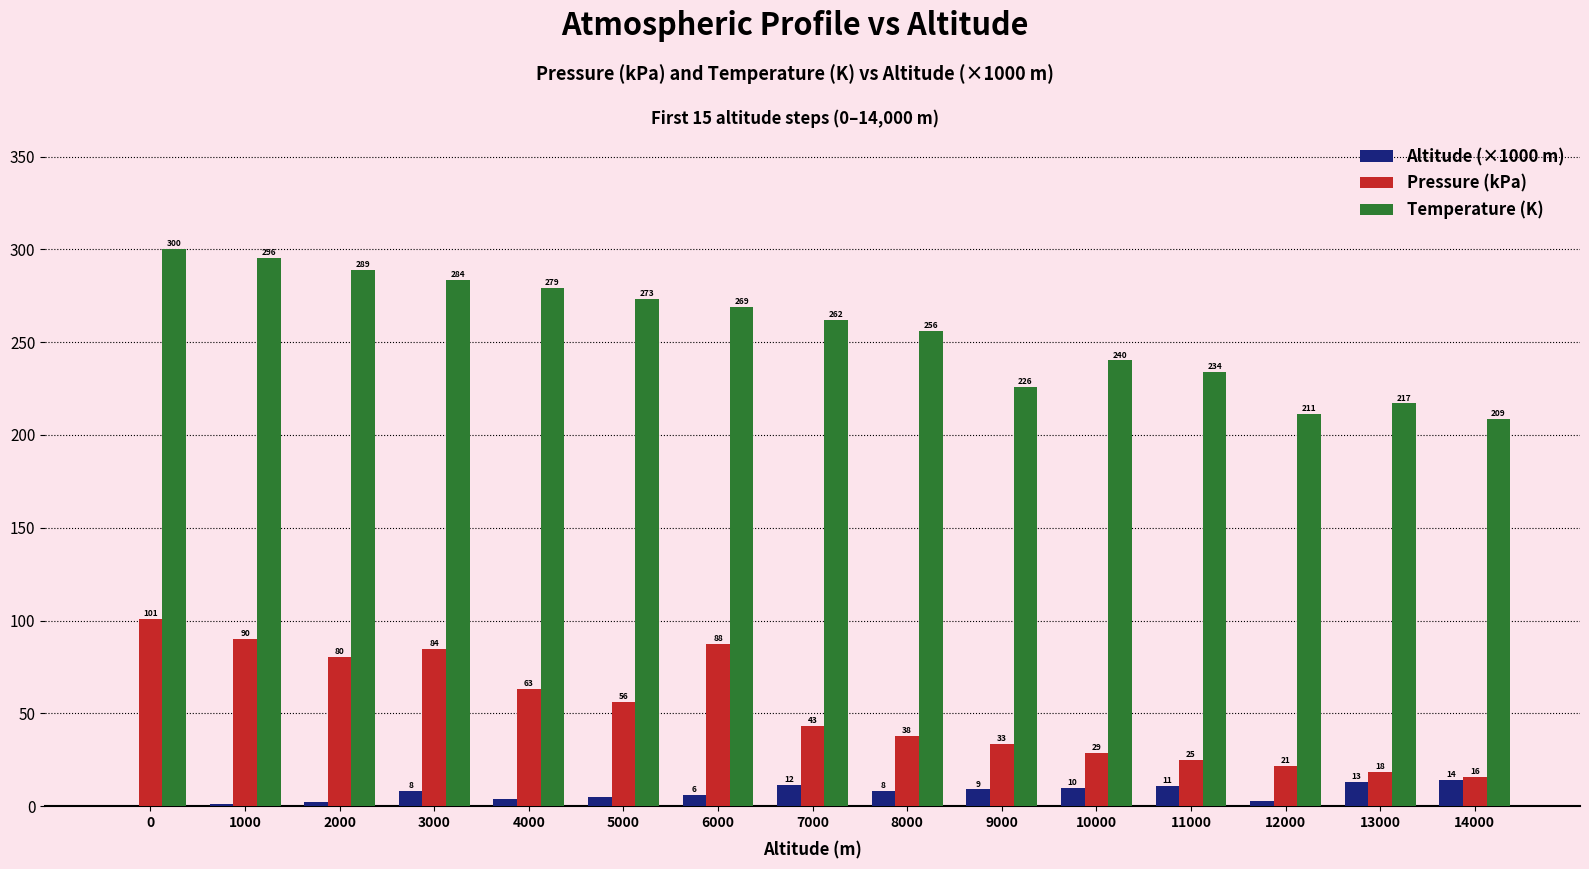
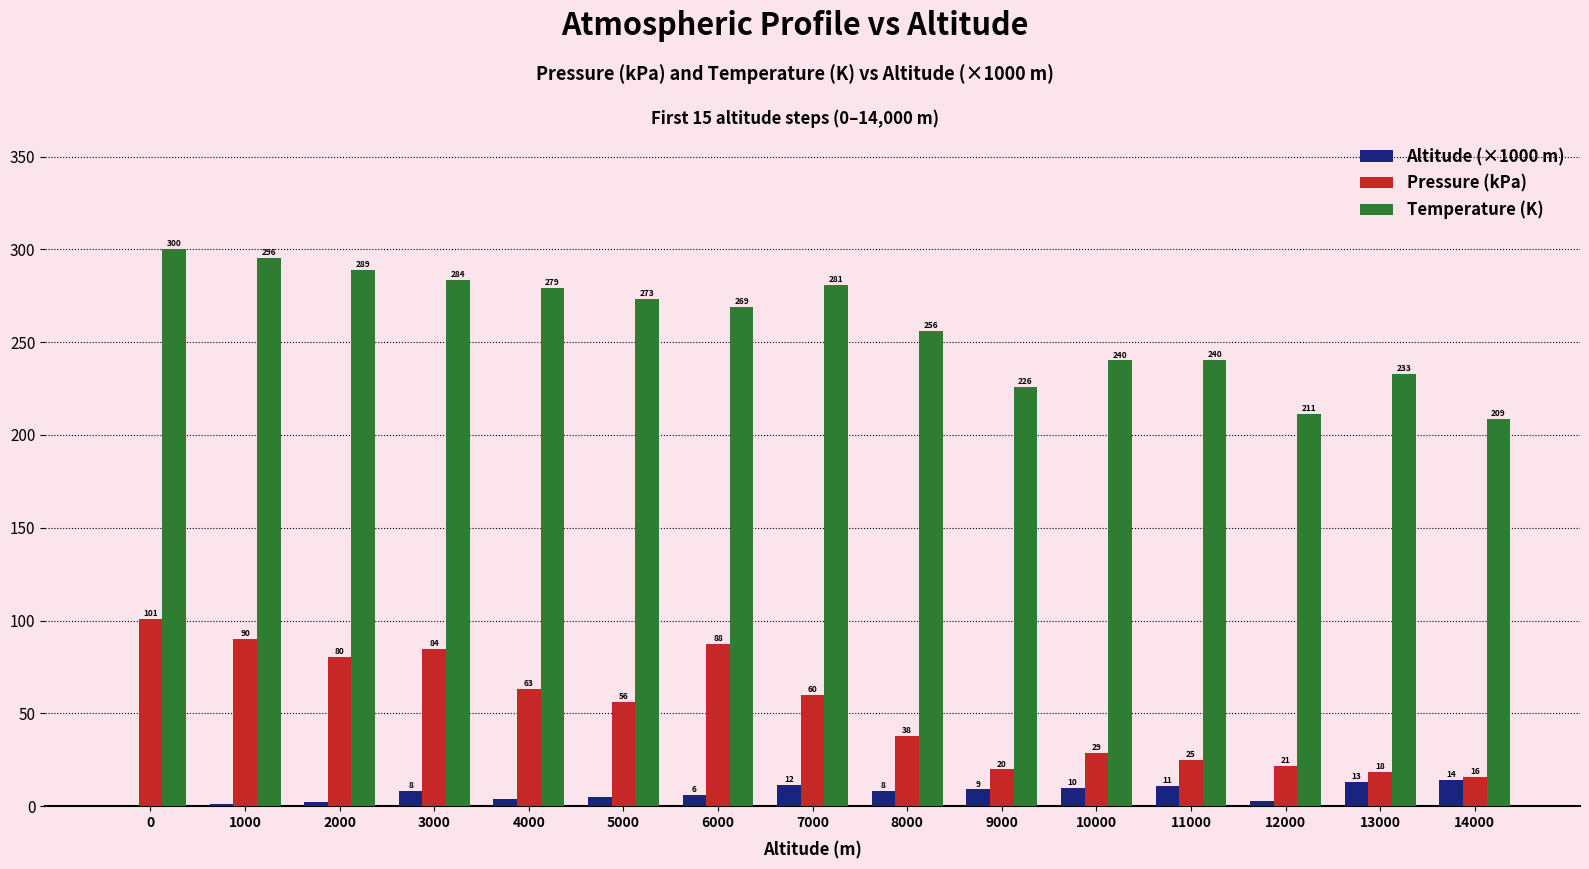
Pressure (kPa), 7000: 43 -> 60
Temperature (K), 7000: 262 -> 281
Pressure (kPa), 9000: 33 -> 20
Temperature (K), 11000: 234 -> 240
Temperature (K), 13000: 217 -> 233
